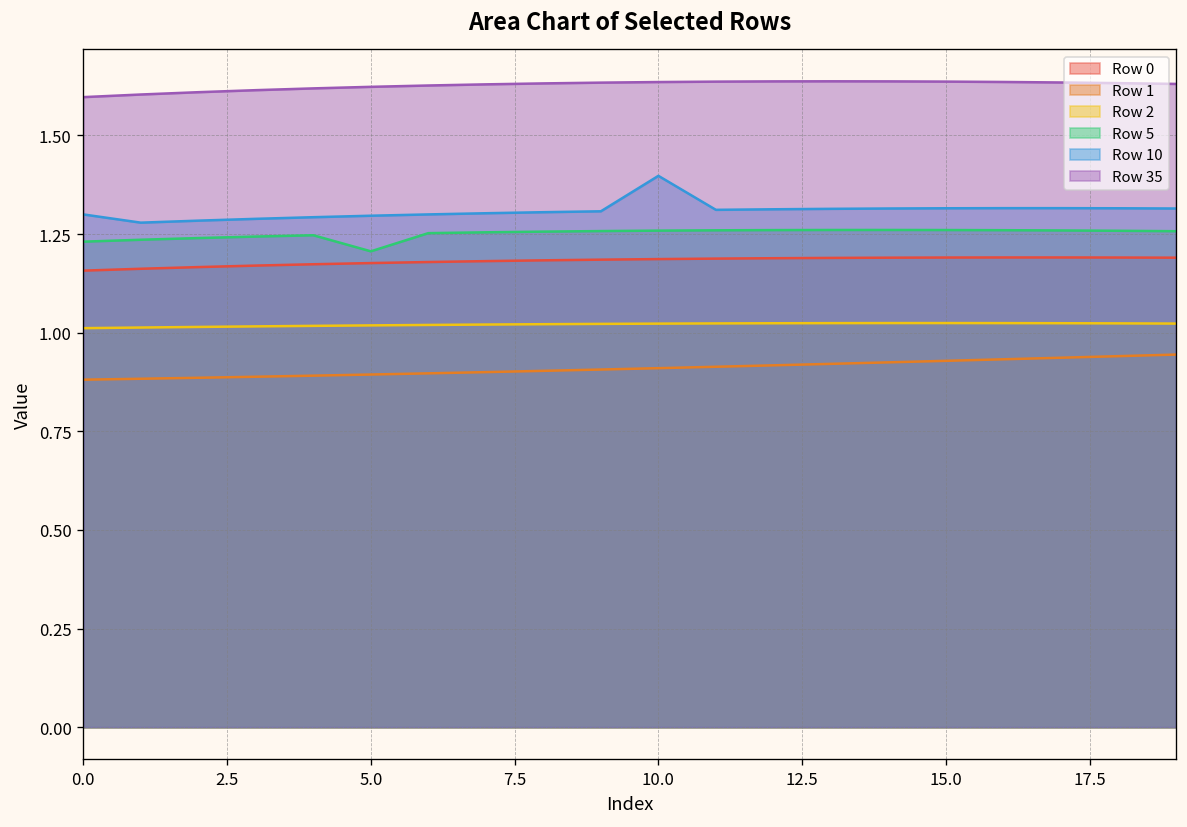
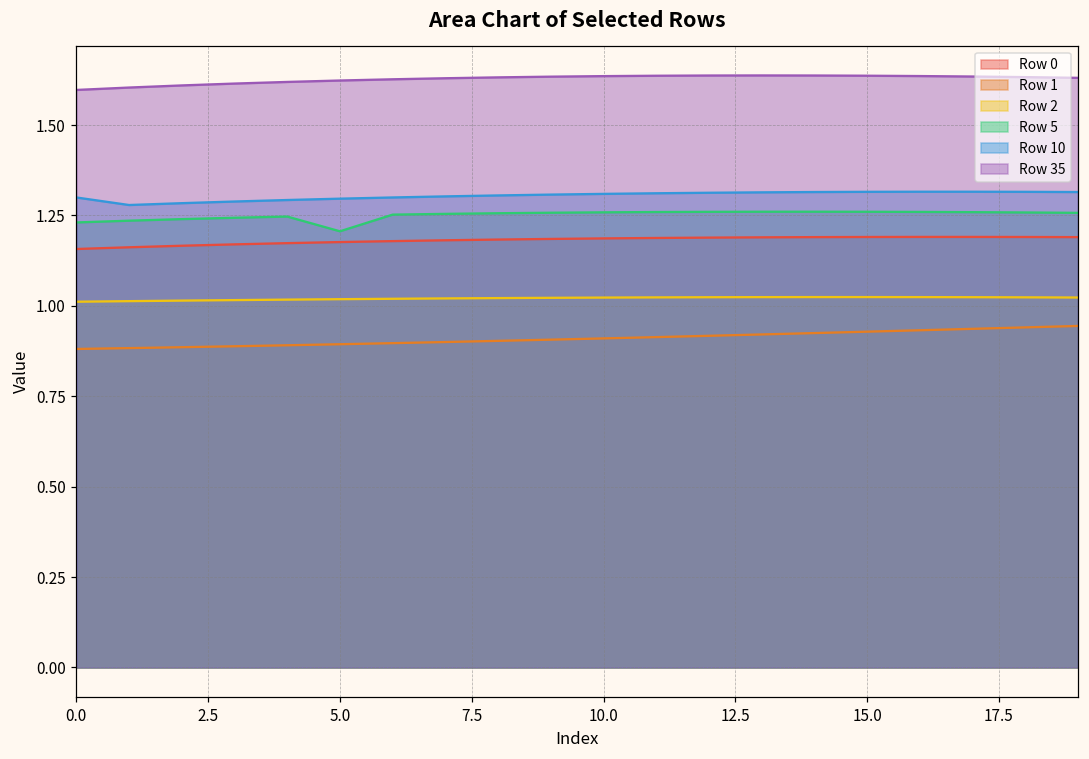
Row 10, 10.0: 1.40 -> 1.31
